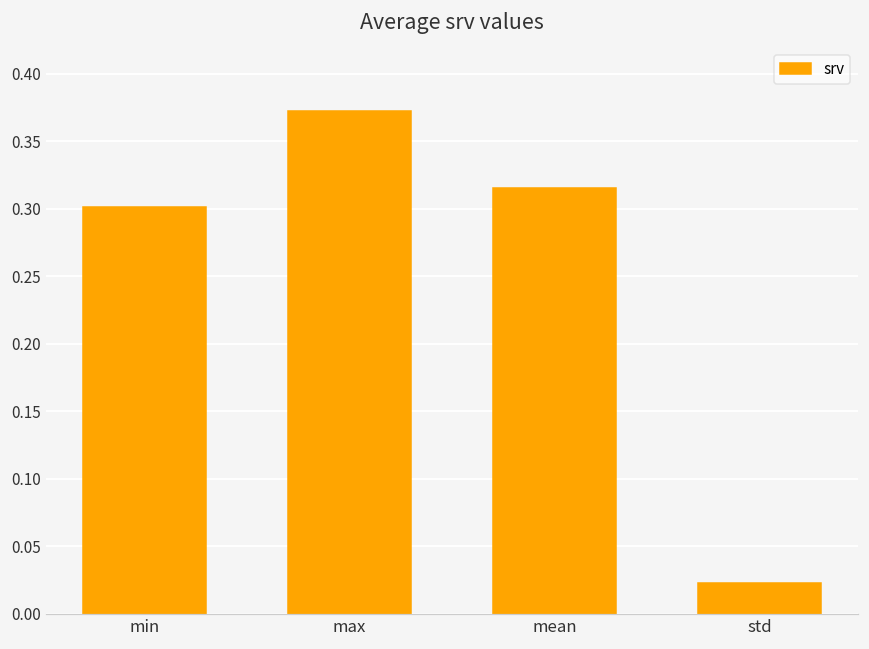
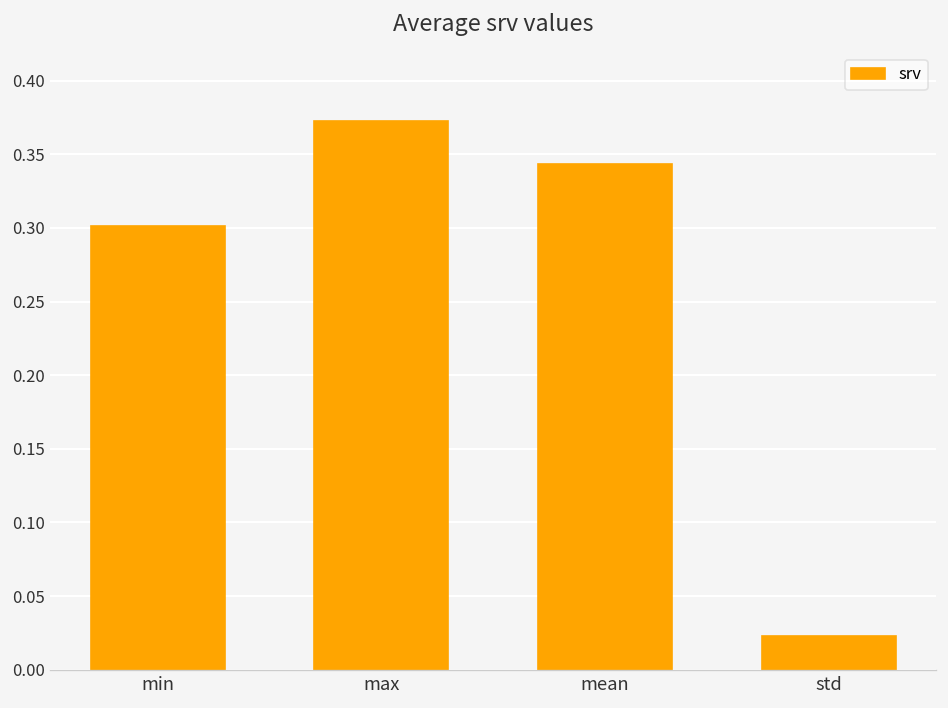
mean: 0.316 -> 0.343
